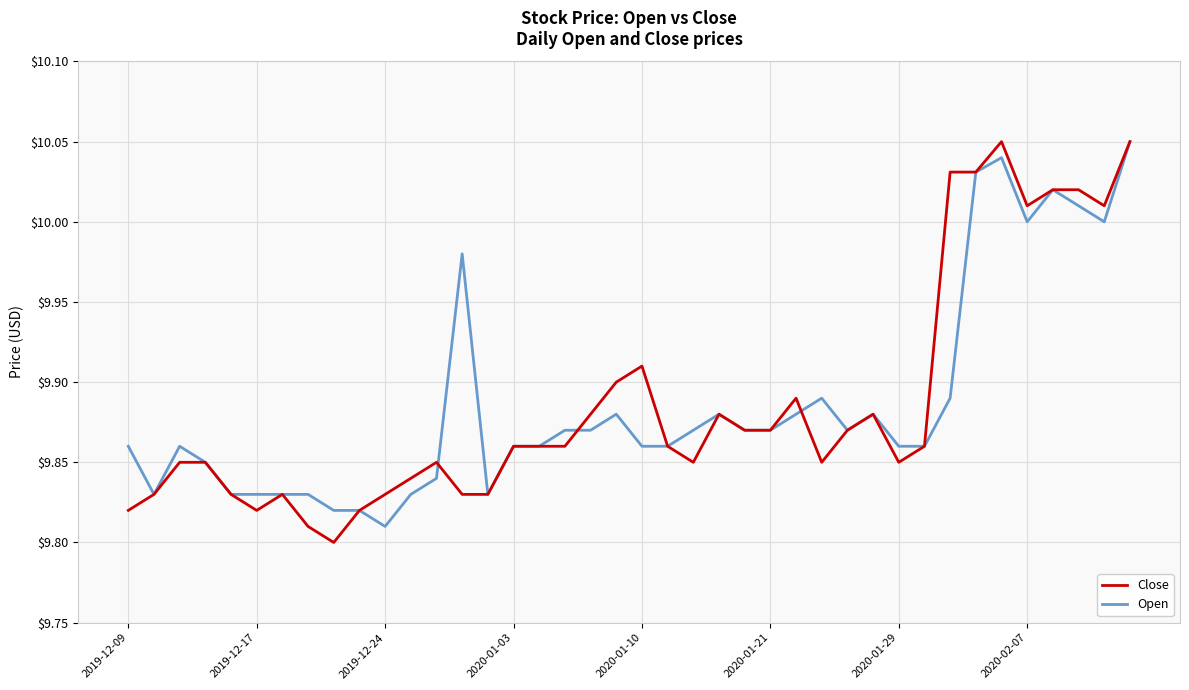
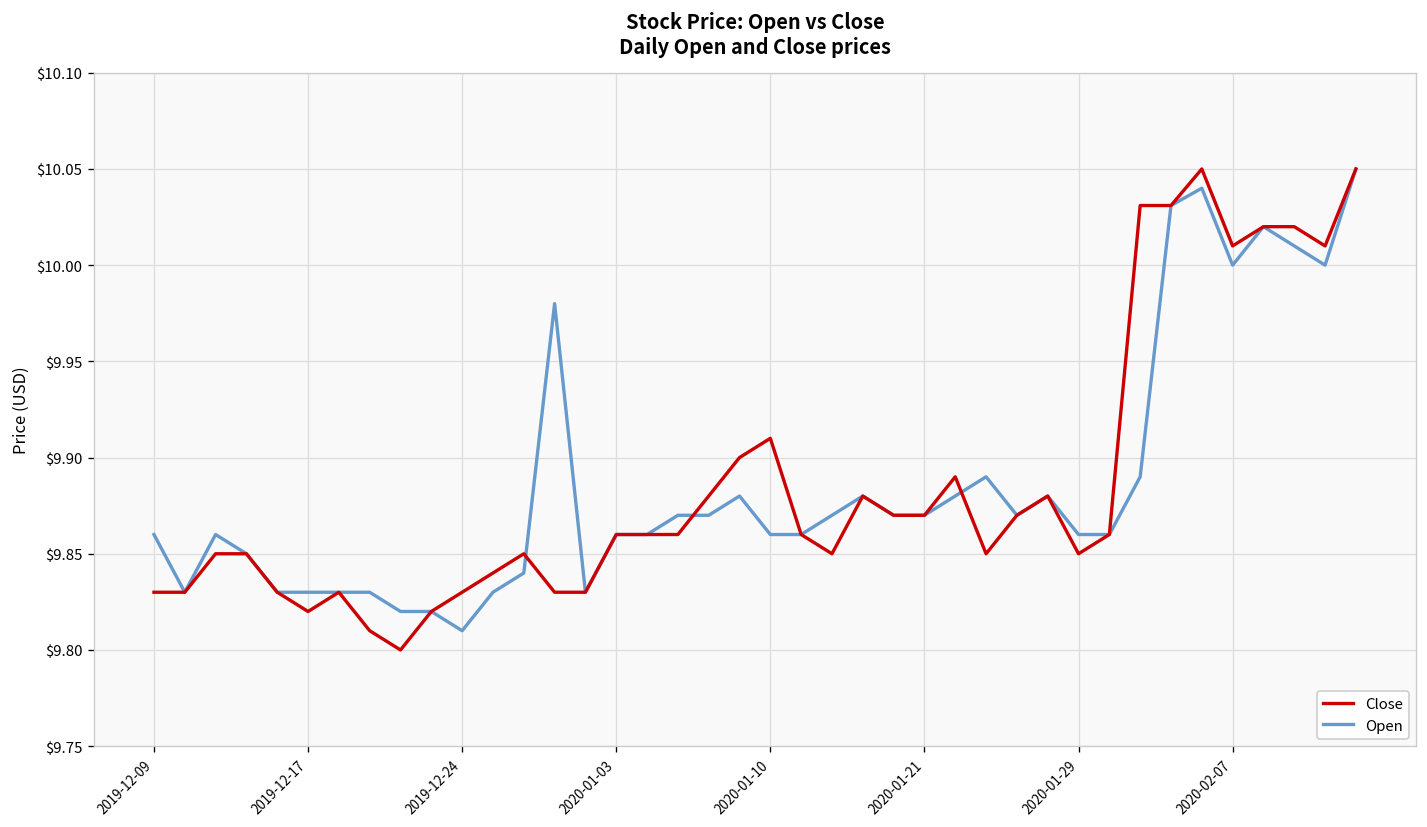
Close, 2019-12-09: $9.82 -> $9.83
